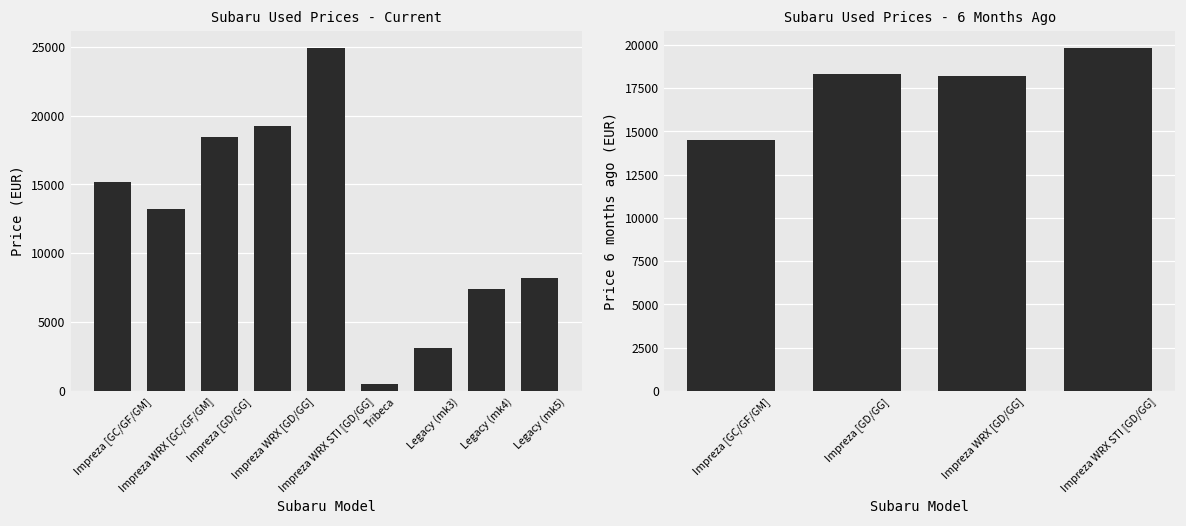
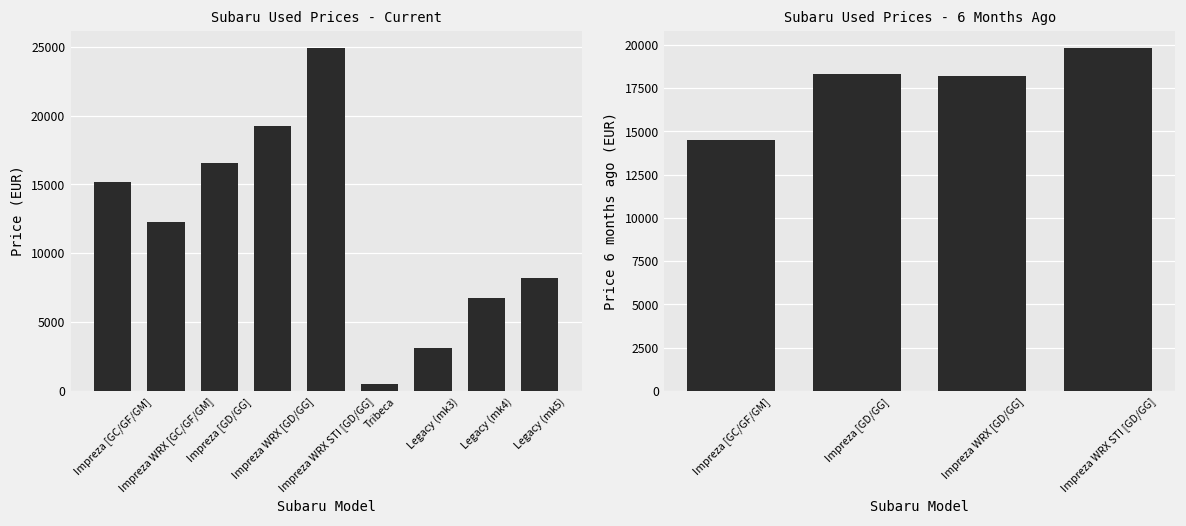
Subaru Used Prices - Current, Impreza WRX [GC/GF/GM]: 13200 -> 12300
Subaru Used Prices - Current, Impreza [GD/GG]: 18500 -> 16500
Subaru Used Prices - Current, Legacy (mk4): 7400 -> 6700
